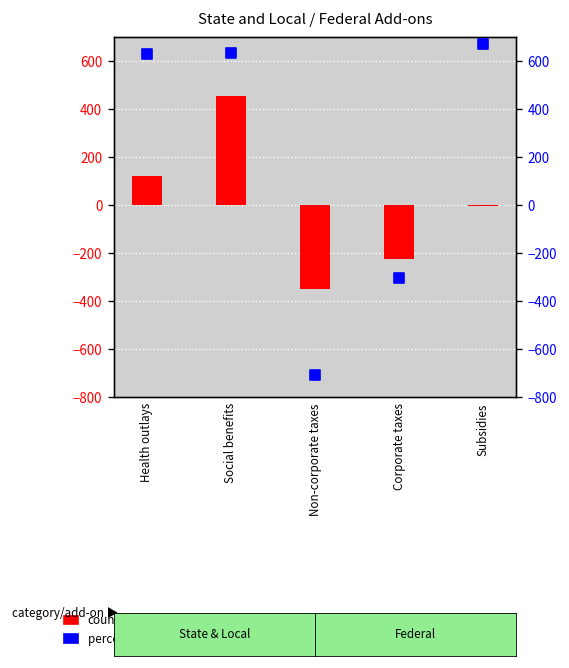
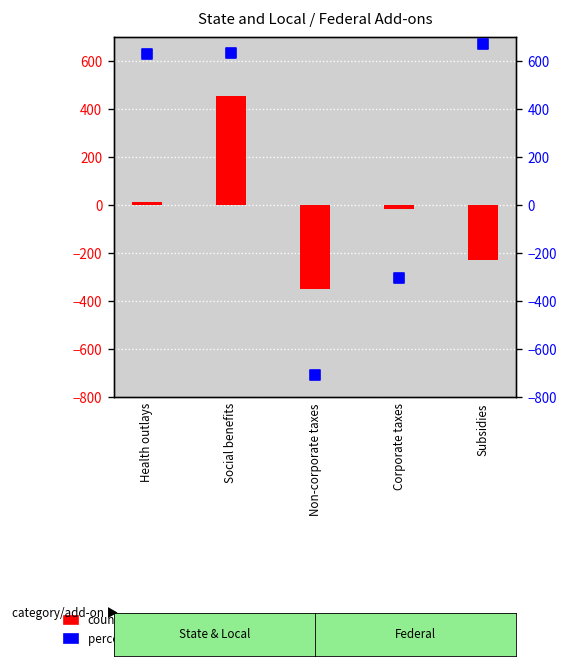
count, Health outlays: 120 -> 10
count, Corporate taxes: -230 -> -20
count, Subsidies: -10 -> -230
